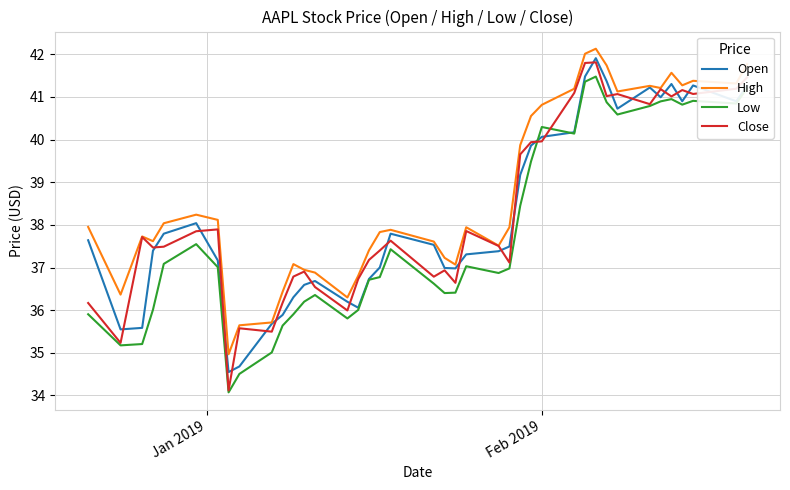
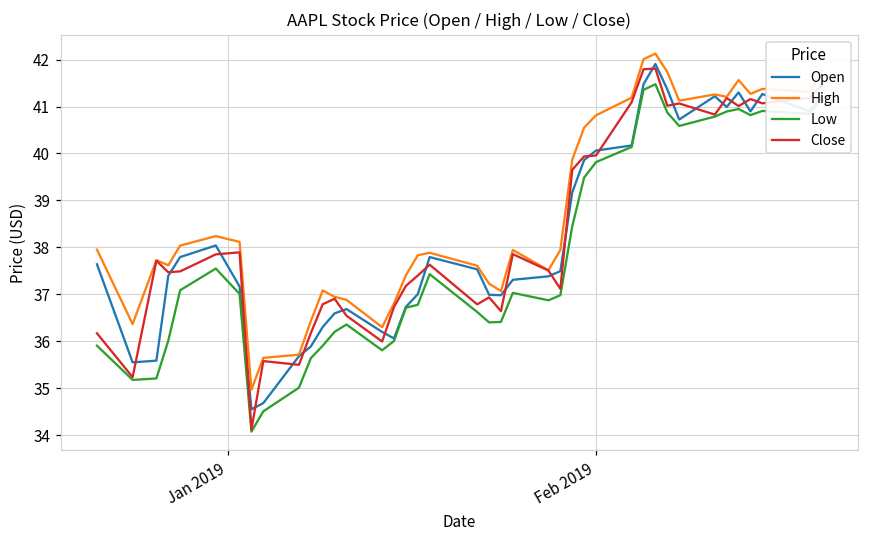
Low, Feb 2019: 40.3 -> 39.8
